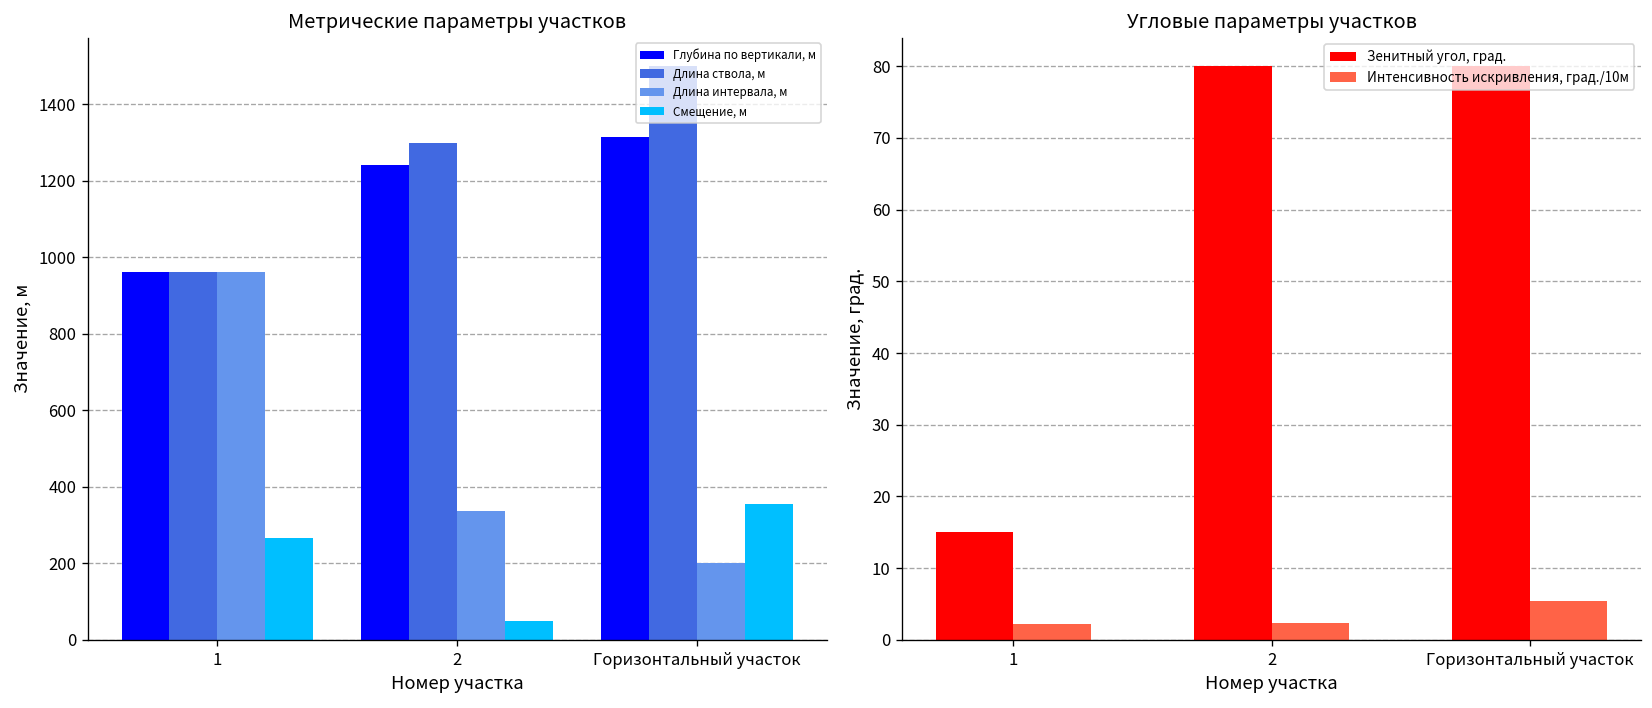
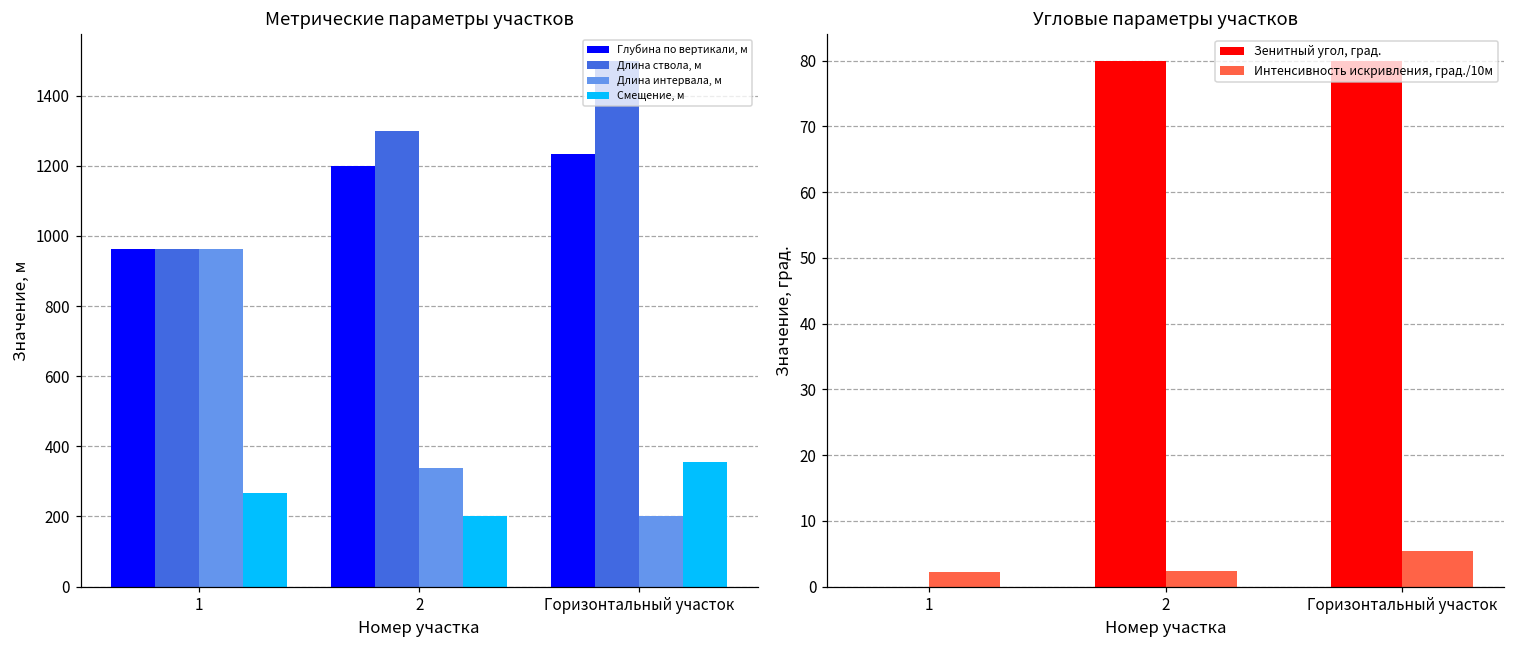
Метрические параметры участков, Глубина по вертикали, м, 2: 1240 -> 1200
Метрические параметры участков, Смещение, м, 2: 50 -> 200
Метрические параметры участков, Глубина по вертикали, м, Горизонтальный участок: 1310 -> 1230
Угловые параметры участков, Зенитный угол, град., 1: 15 -> 0
